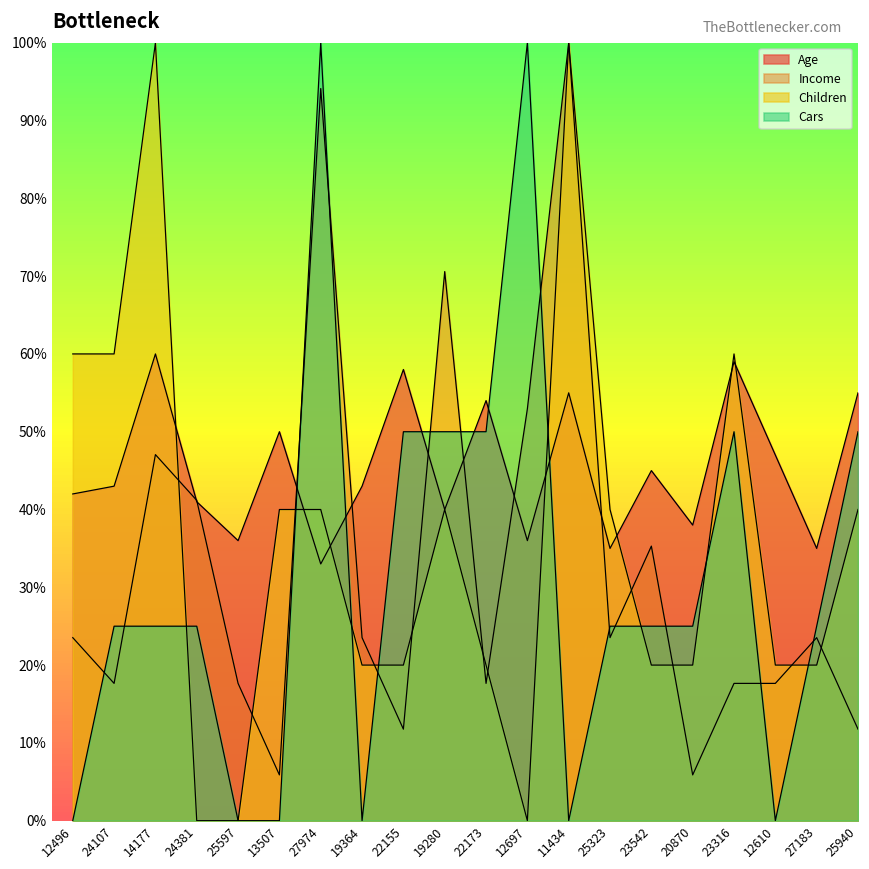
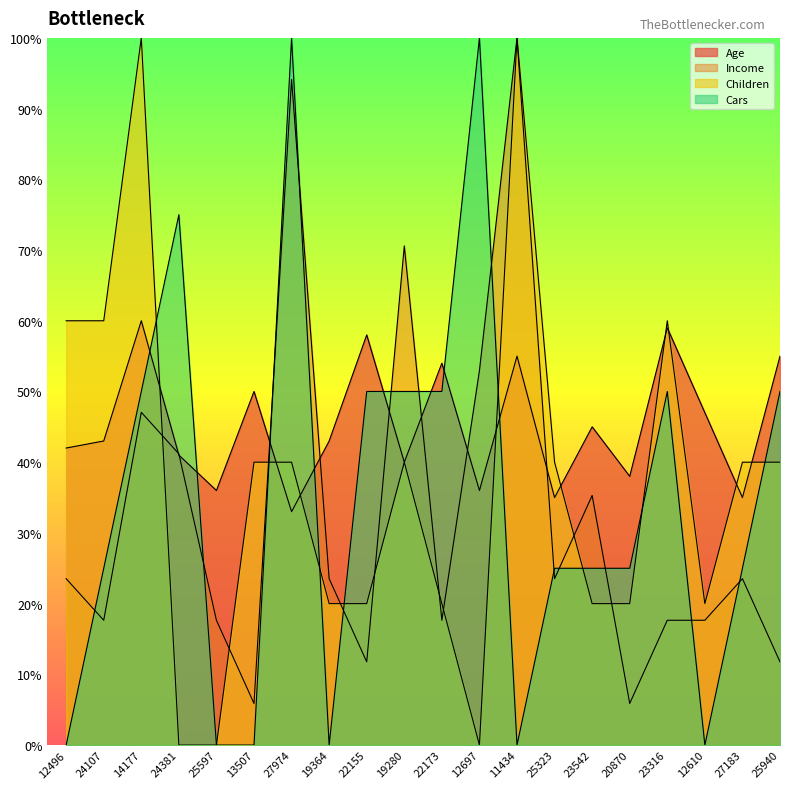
Cars, 14177: 25% -> 50%
Cars, 24381: 25% -> 75%
Children, 27183: 20% -> 40%
